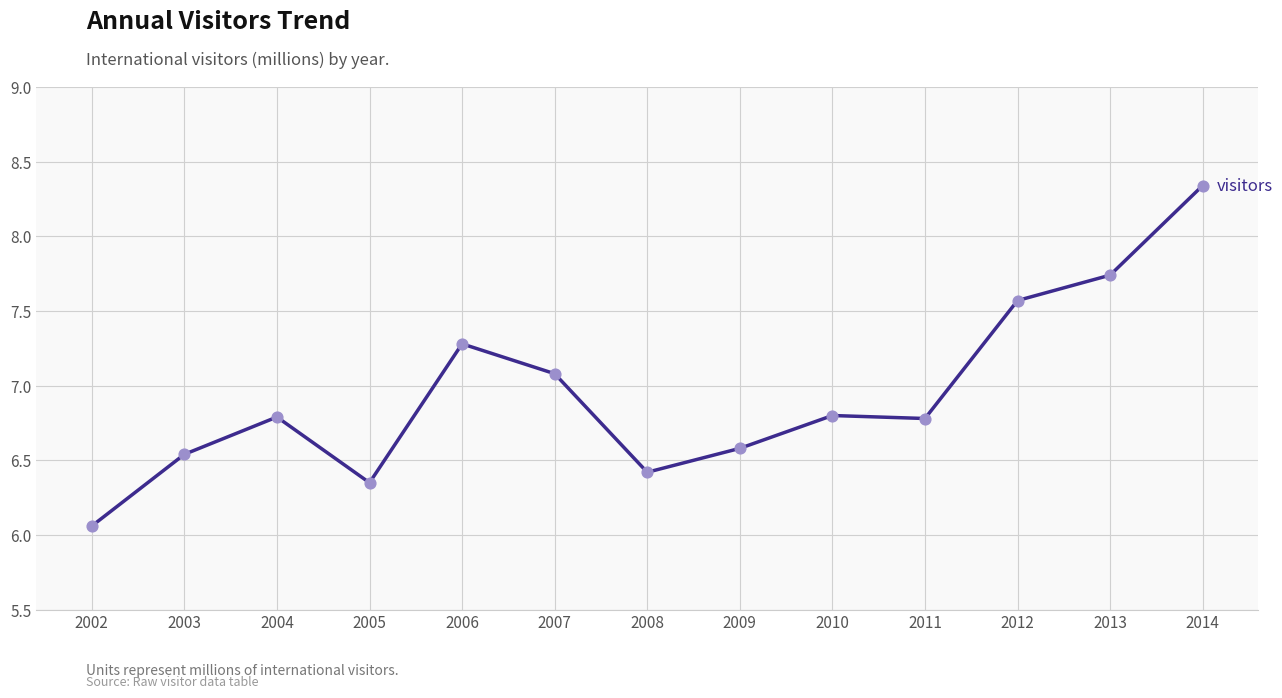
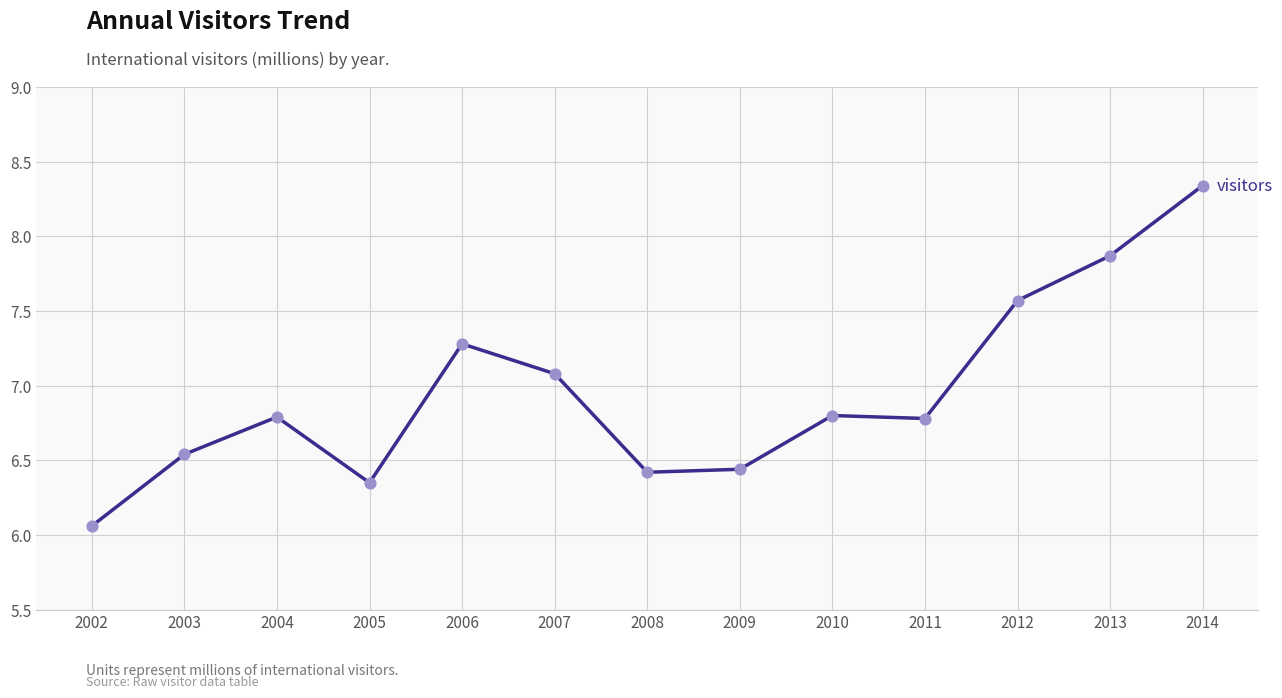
2009: 6.58 -> 6.44
2013: 7.74 -> 7.87
